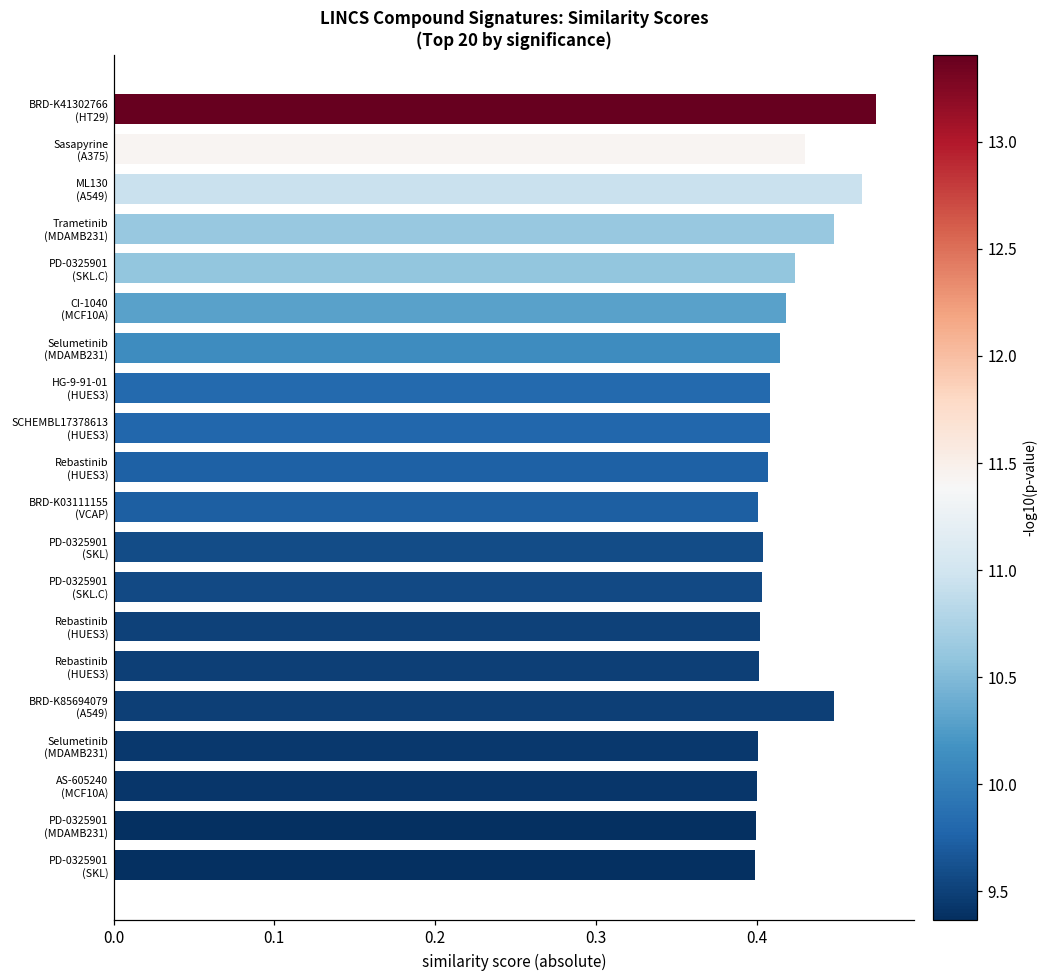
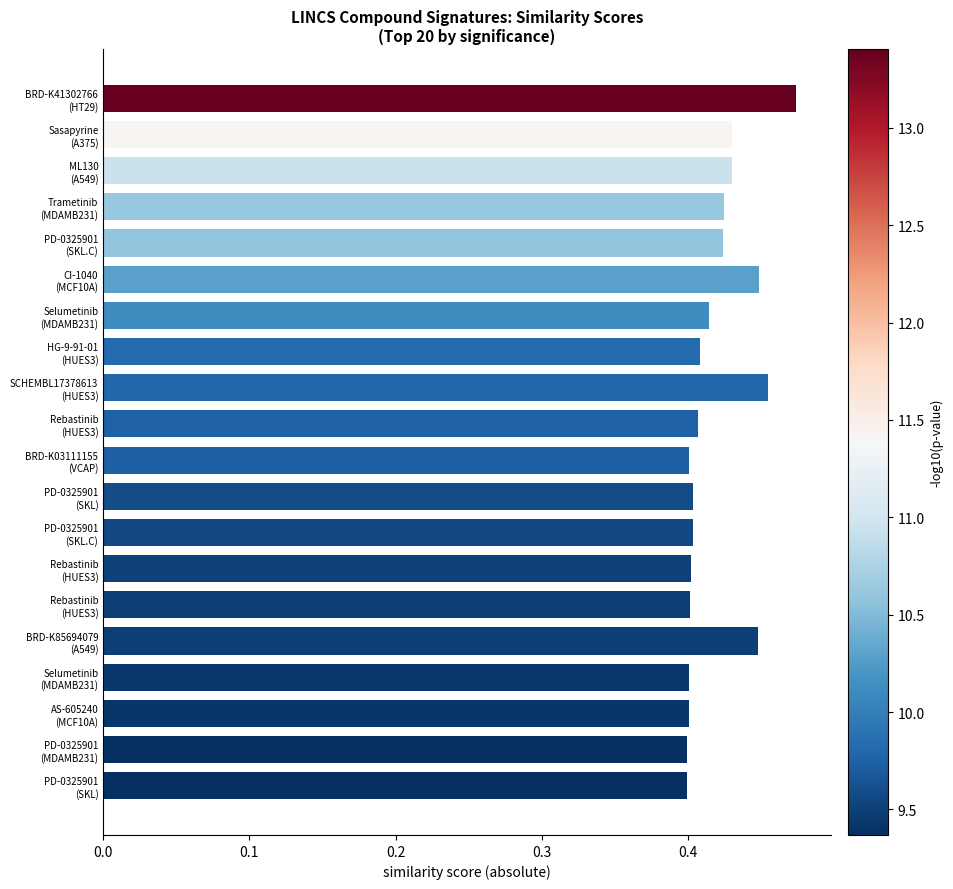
ML130 (A549): 0.466 -> 0.431
Trametinib (MDAMB231): 0.448 -> 0.424
CI-1040 (MCF10A): 0.418 -> 0.449
SCHEMBL17378613 (HUES3): 0.408 -> 0.455
